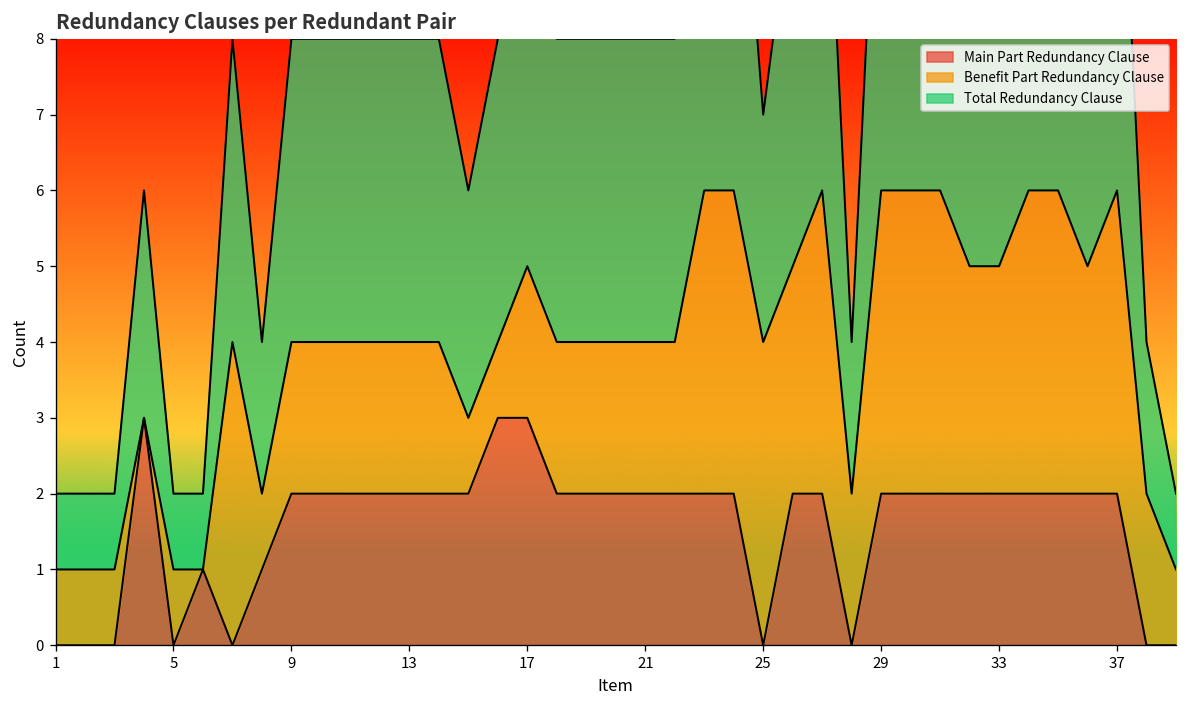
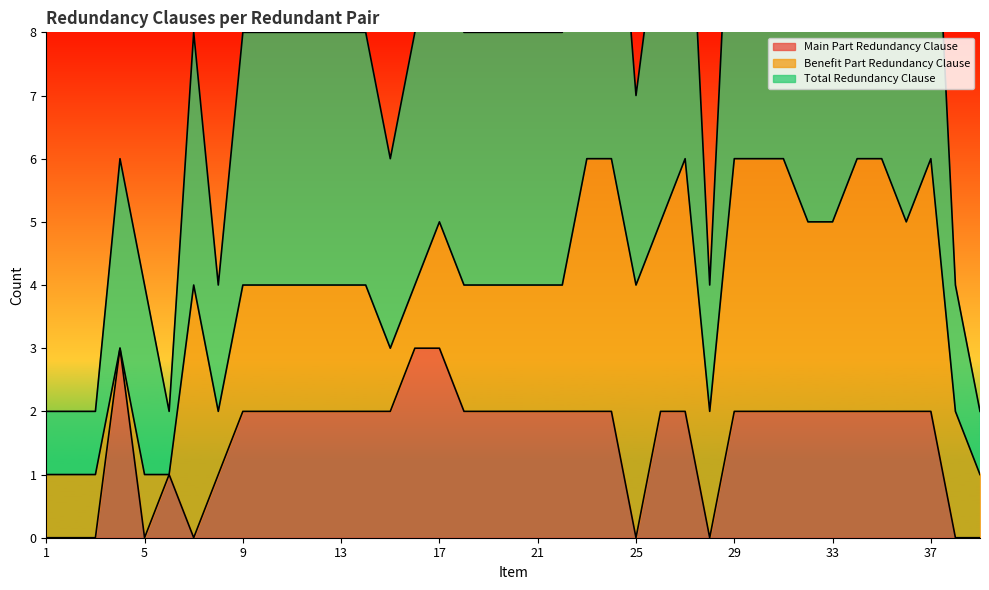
Total Redundancy Clause, 5: 1 -> 3
